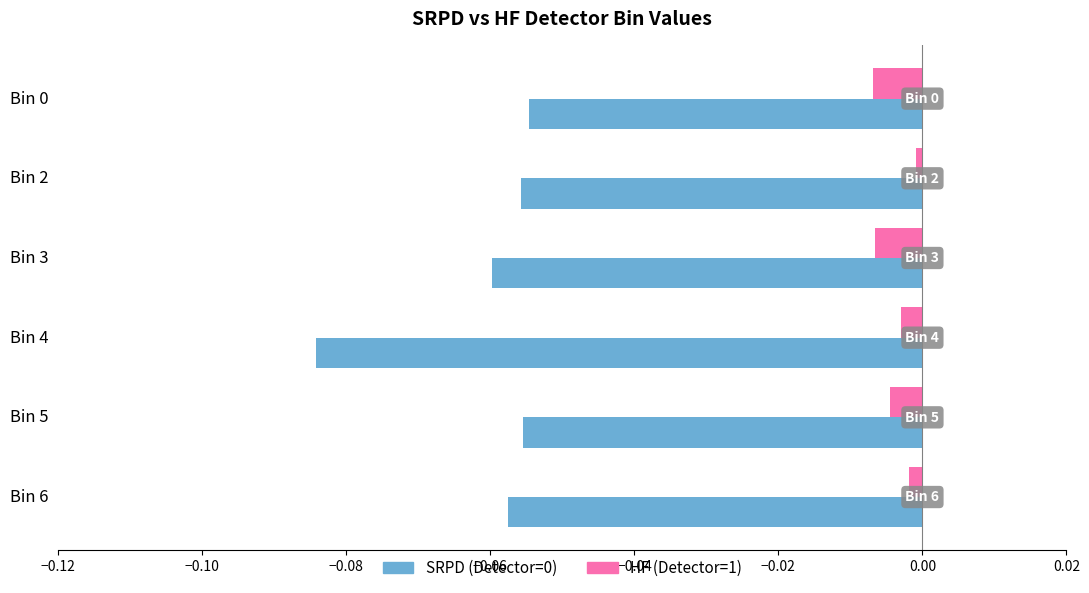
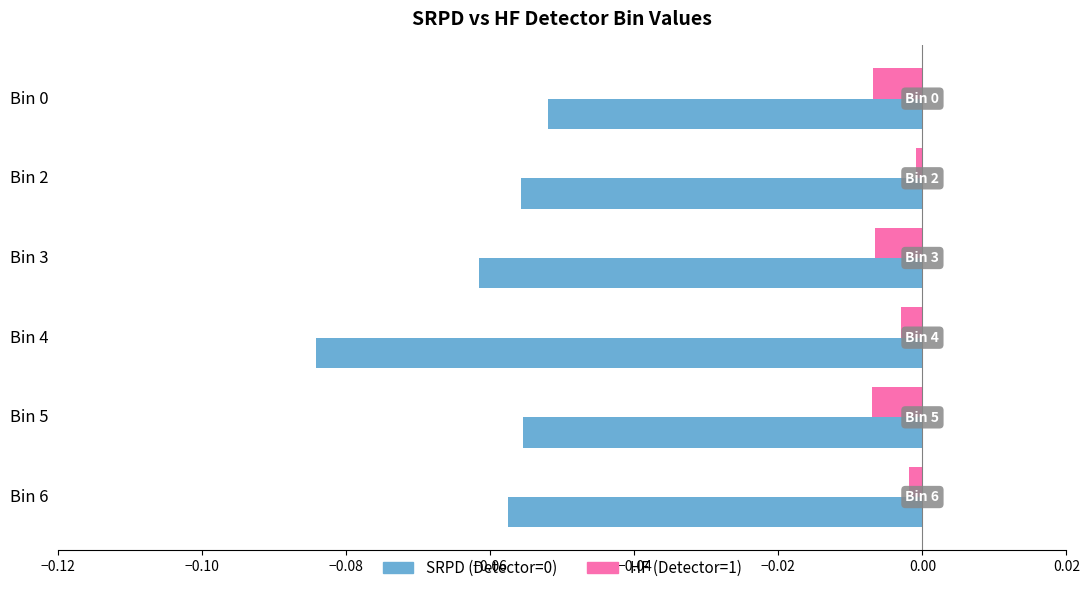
SRPD (Detector=0), Bin 0: -0.055 -> -0.052
SRPD (Detector=0), Bin 3: -0.060 -> -0.062
HF (Detector=1), Bin 5: -0.004 -> -0.007
